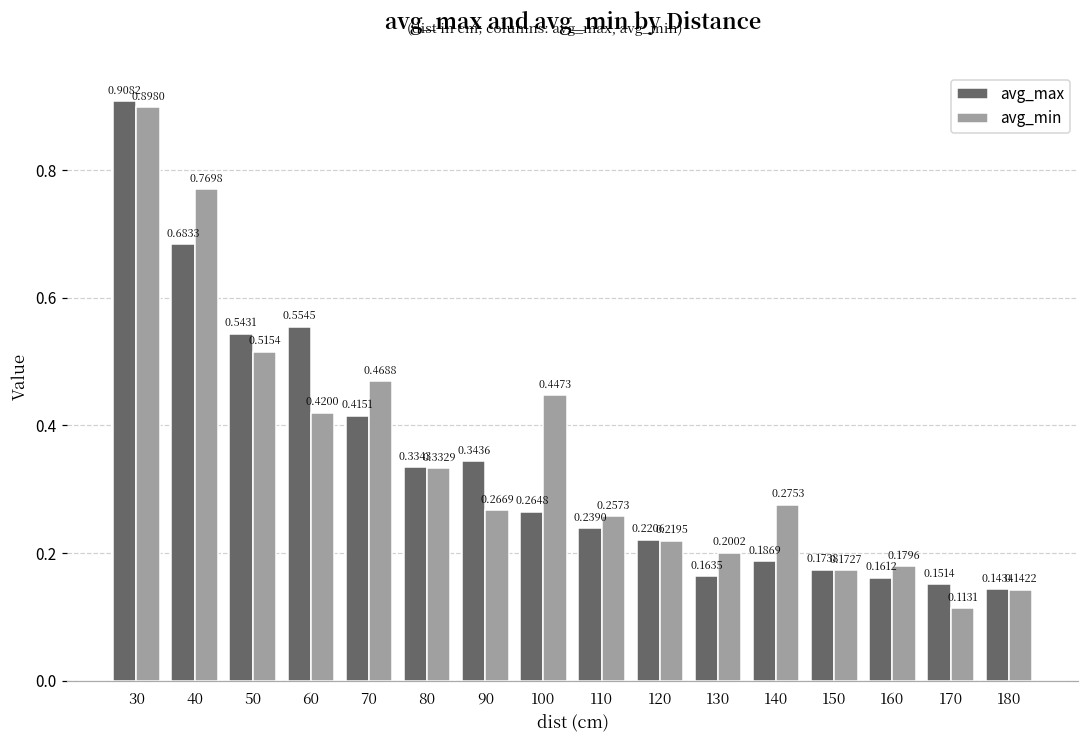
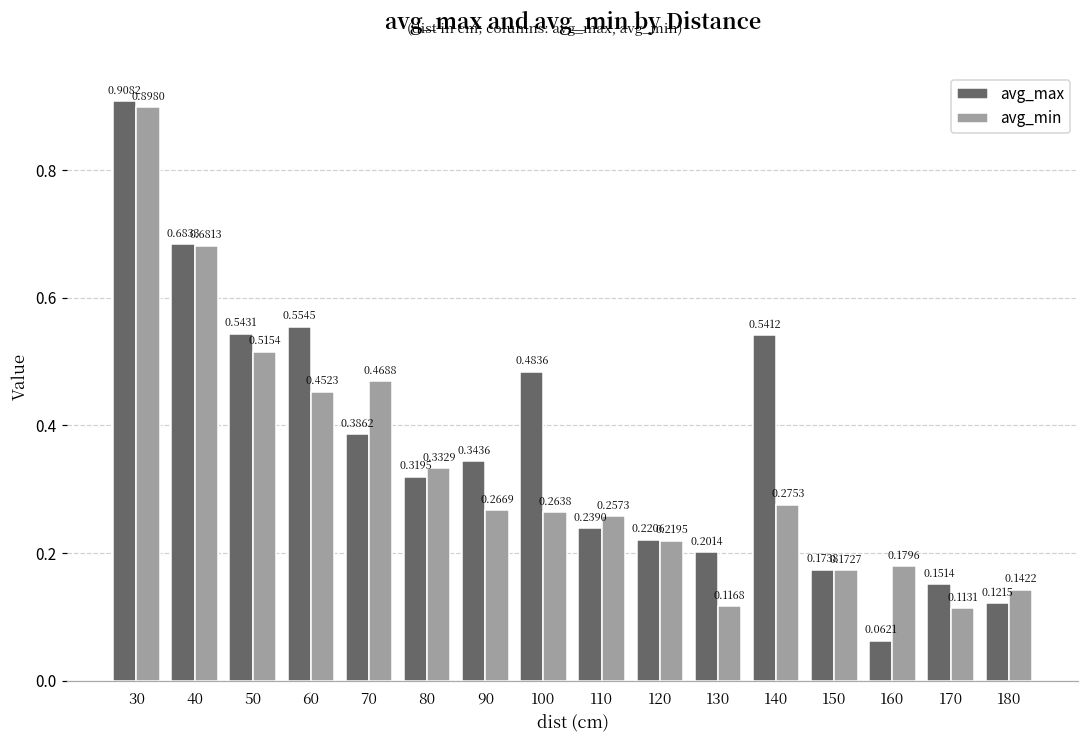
avg_min, 40: 0.7698 -> 0.6813
avg_min, 60: 0.4200 -> 0.4523
avg_max, 70: 0.4151 -> 0.3862
avg_max, 80: 0.3343 -> 0.3195
avg_max, 100: 0.2648 -> 0.4836
avg_min, 100: 0.4473 -> 0.2638
avg_max, 130: 0.1635 -> 0.2014
avg_min, 130: 0.2002 -> 0.1168
avg_max, 140: 0.1869 -> 0.5412
avg_max, 160: 0.1612 -> 0.0621
avg_max, 180: 0.1434 -> 0.1215
